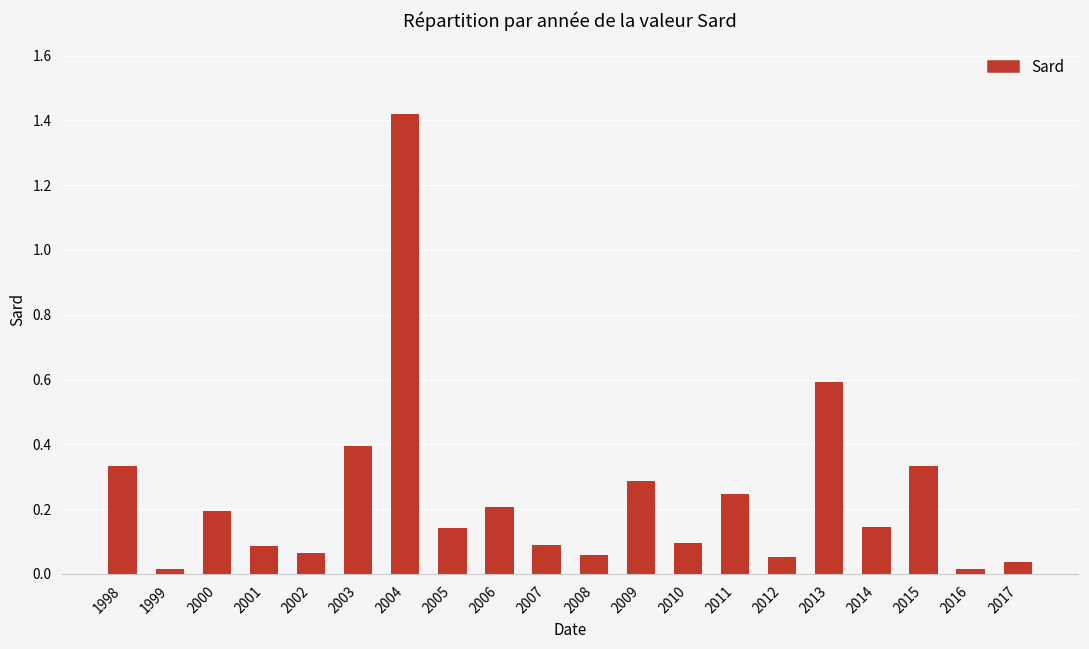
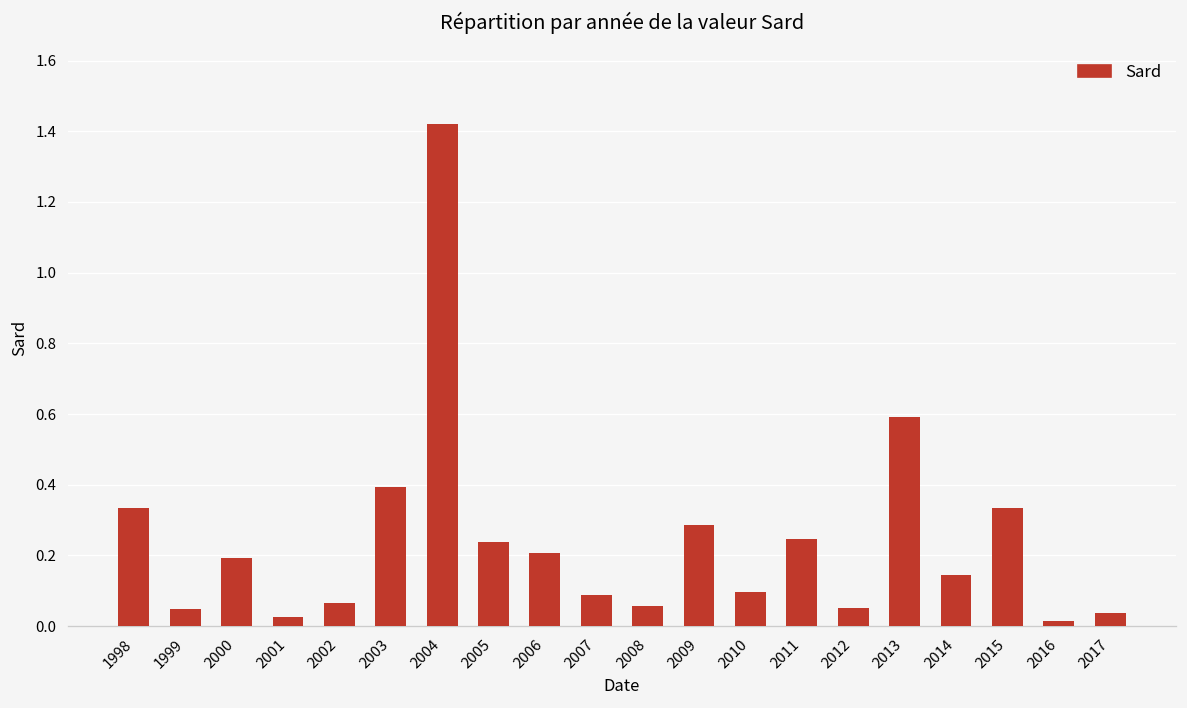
1999: 0.02 -> 0.05
2001: 0.09 -> 0.03
2005: 0.14 -> 0.24
